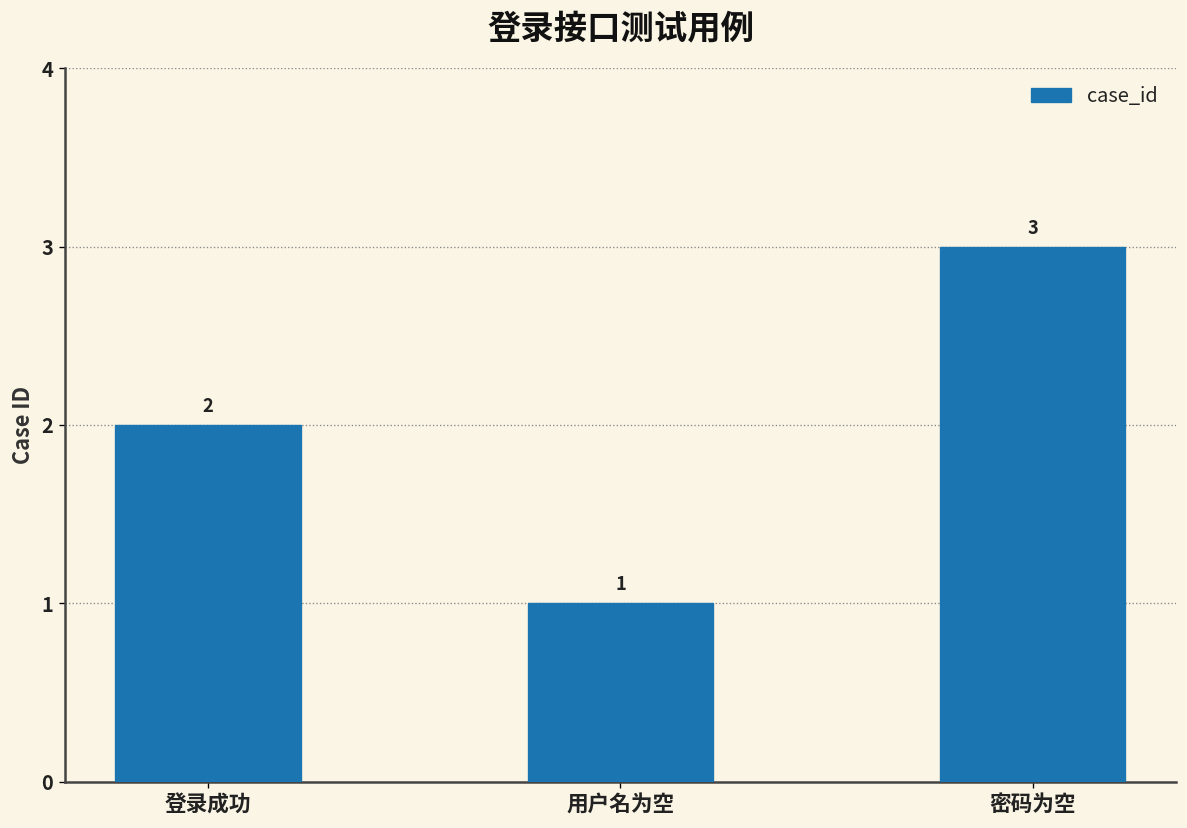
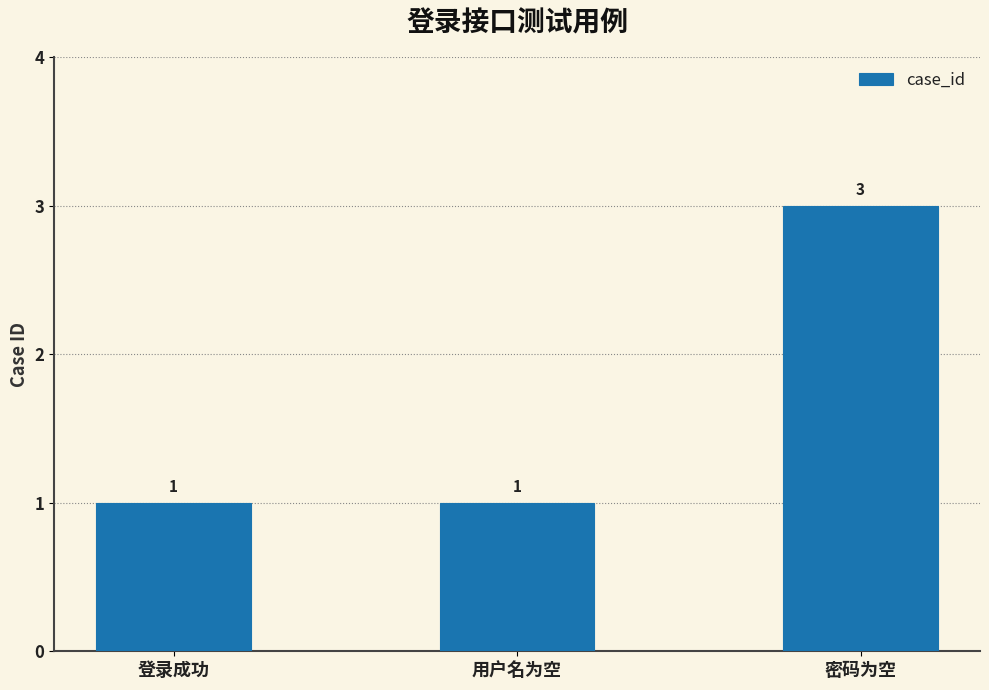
登录成功: 2 -> 1
